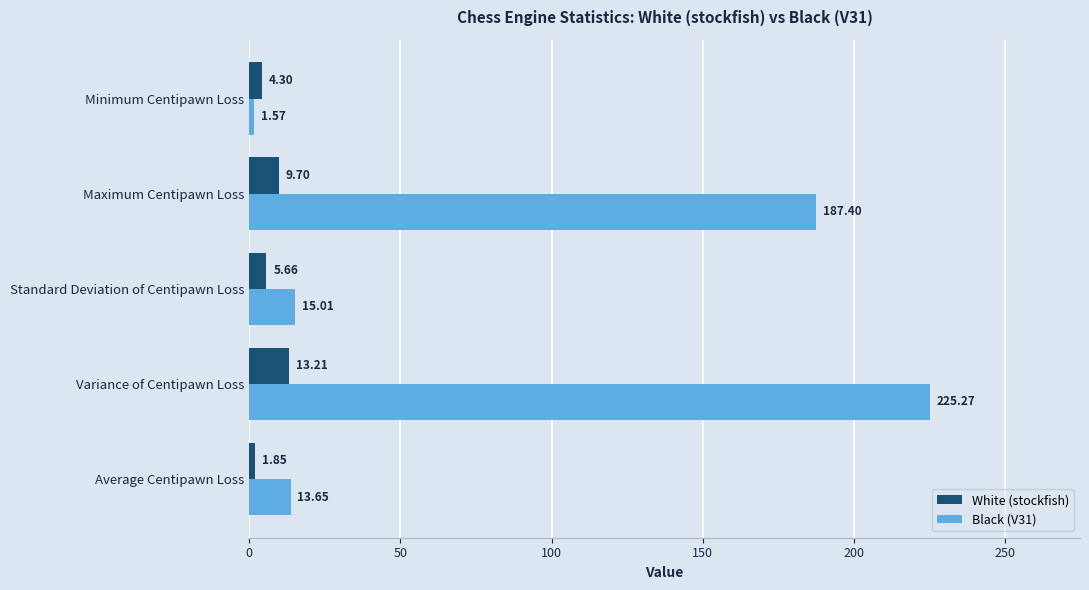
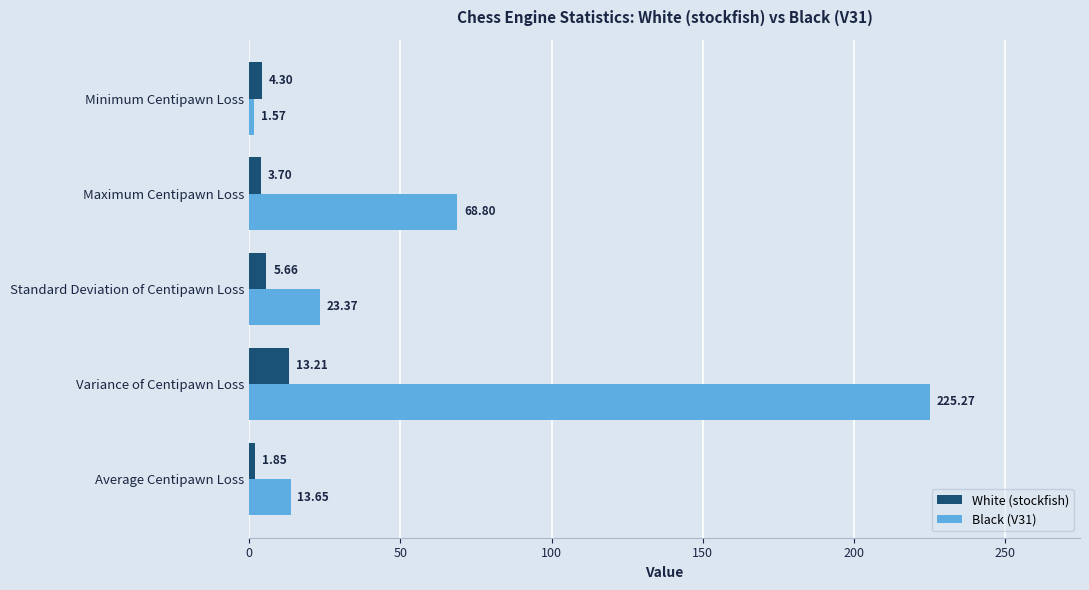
White (stockfish), Maximum Centipawn Loss: 9.70 -> 3.70
Black (V31), Maximum Centipawn Loss: 187.40 -> 68.80
Black (V31), Standard Deviation of Centipawn Loss: 15.01 -> 23.37
